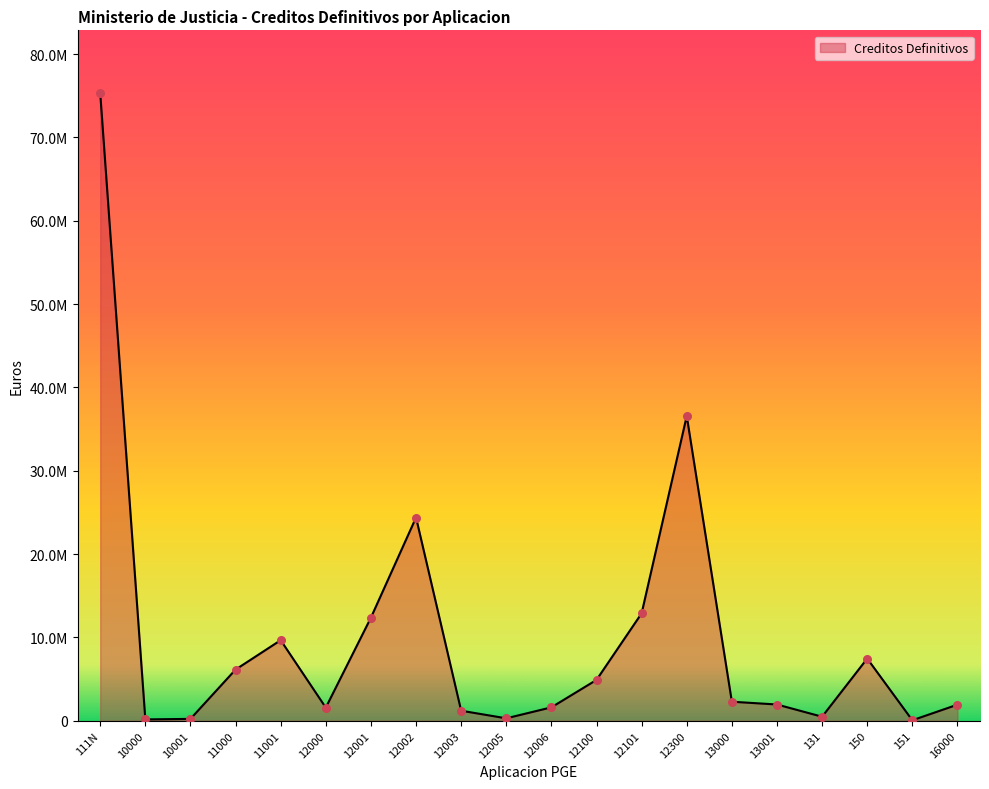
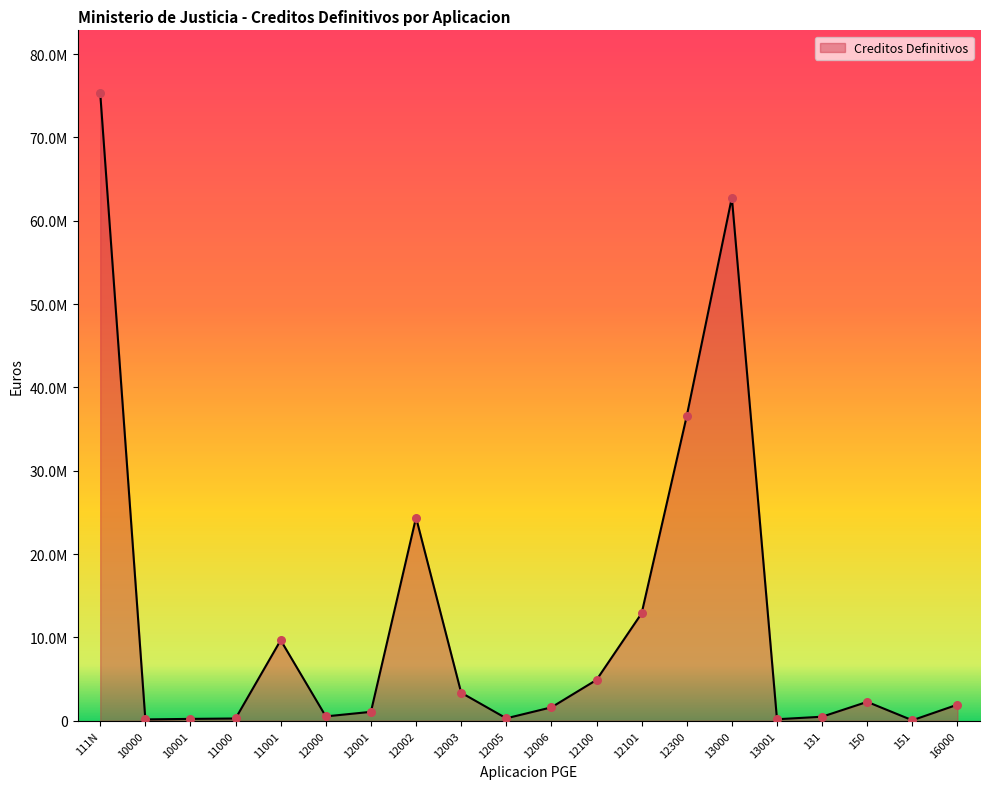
11000: 6000000 -> 0
12000: 2000000 -> 1000000
12001: 12000000 -> 1000000
12003: 1000000 -> 3000000
13000: 2000000 -> 63000000
13001: 2000000 -> 0
150: 7000000 -> 2000000
